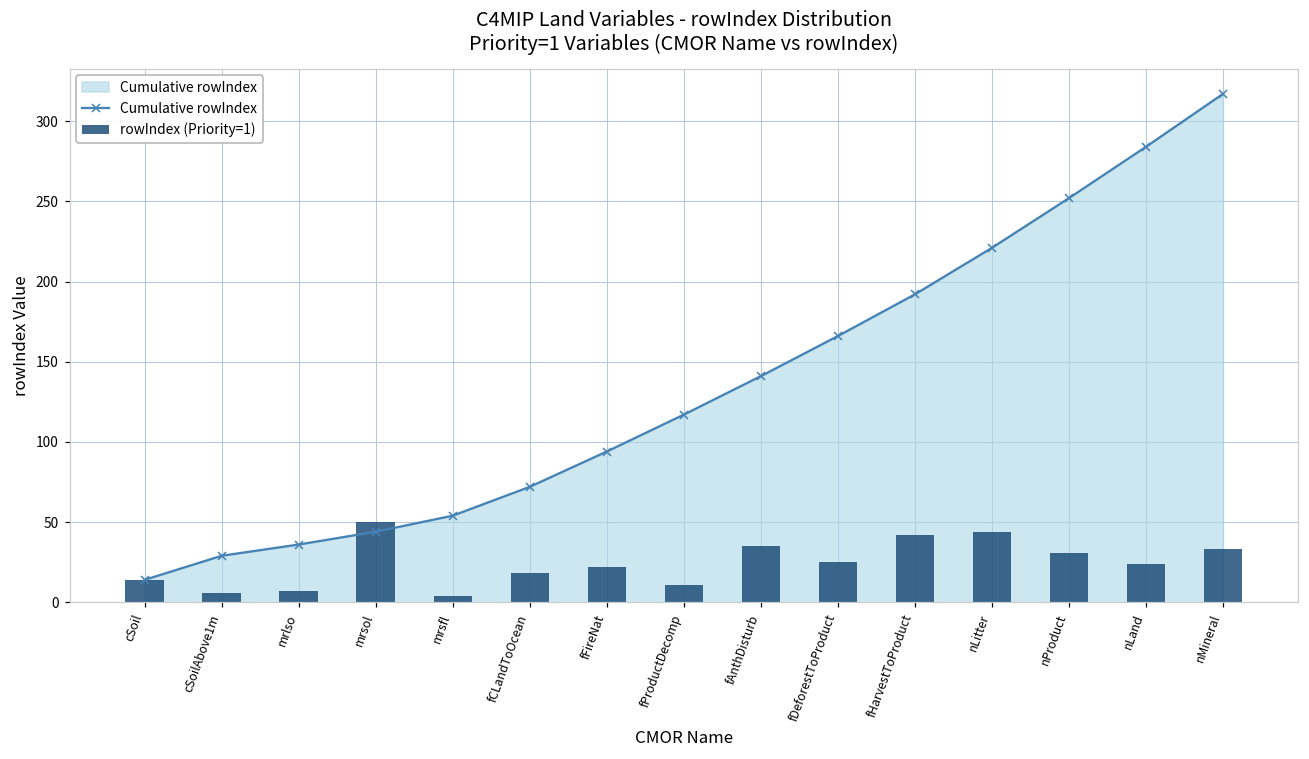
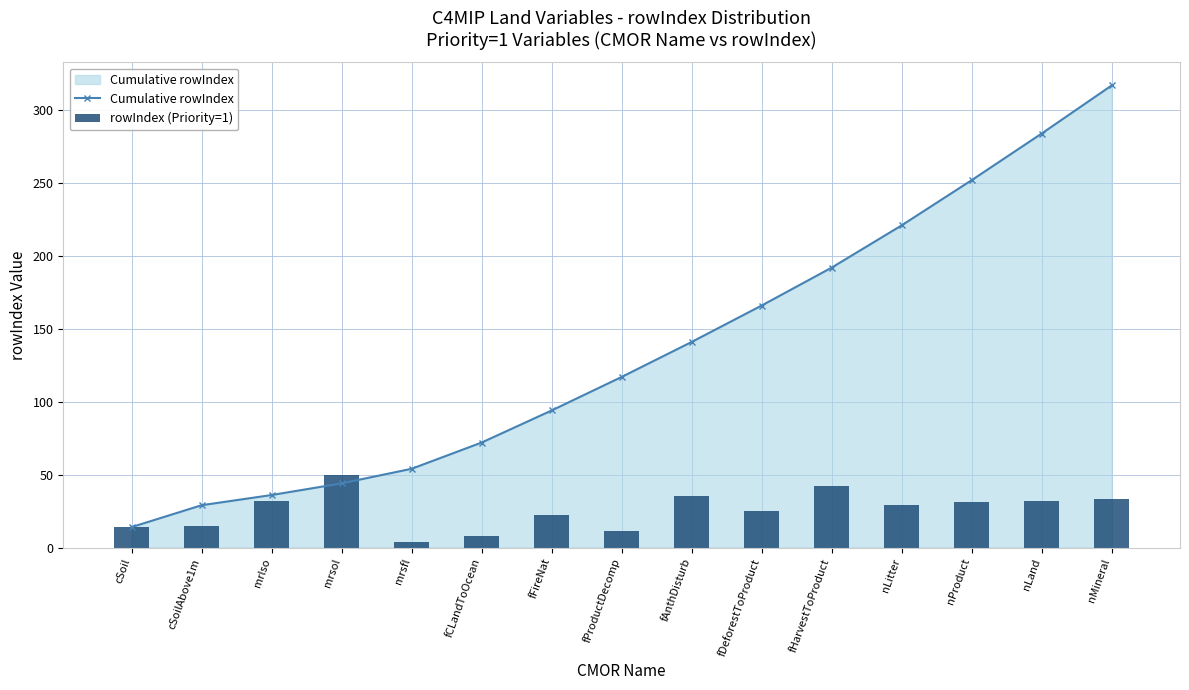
rowIndex (Priority=1), cSoilAbove1m: 6 -> 15
rowIndex (Priority=1), mrlso: 7 -> 32
rowIndex (Priority=1), fCLandToOcean: 18 -> 8
rowIndex (Priority=1), nLitter: 44 -> 29
rowIndex (Priority=1), nLand: 24 -> 32
